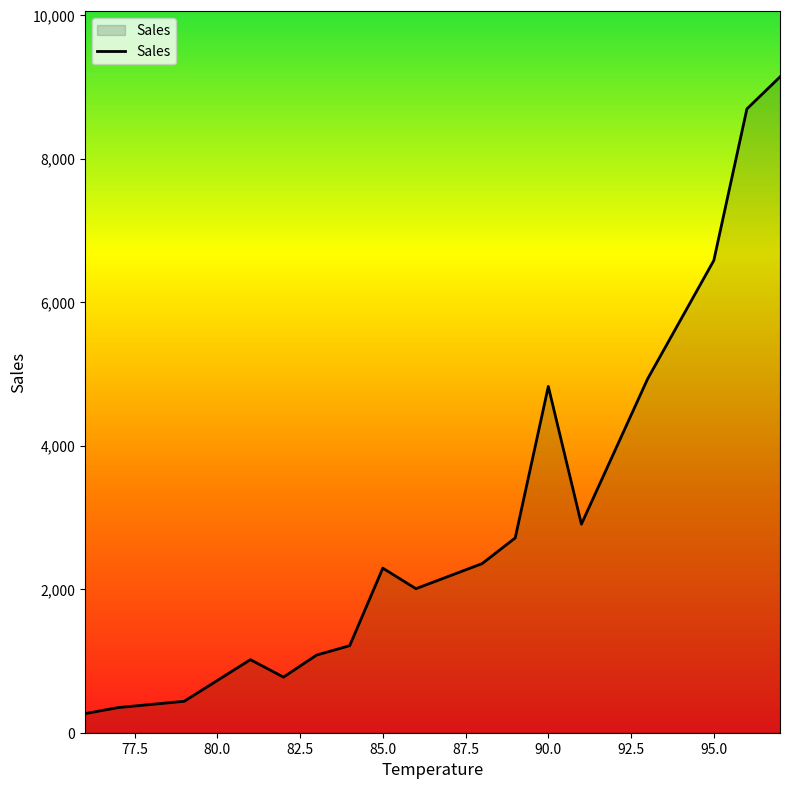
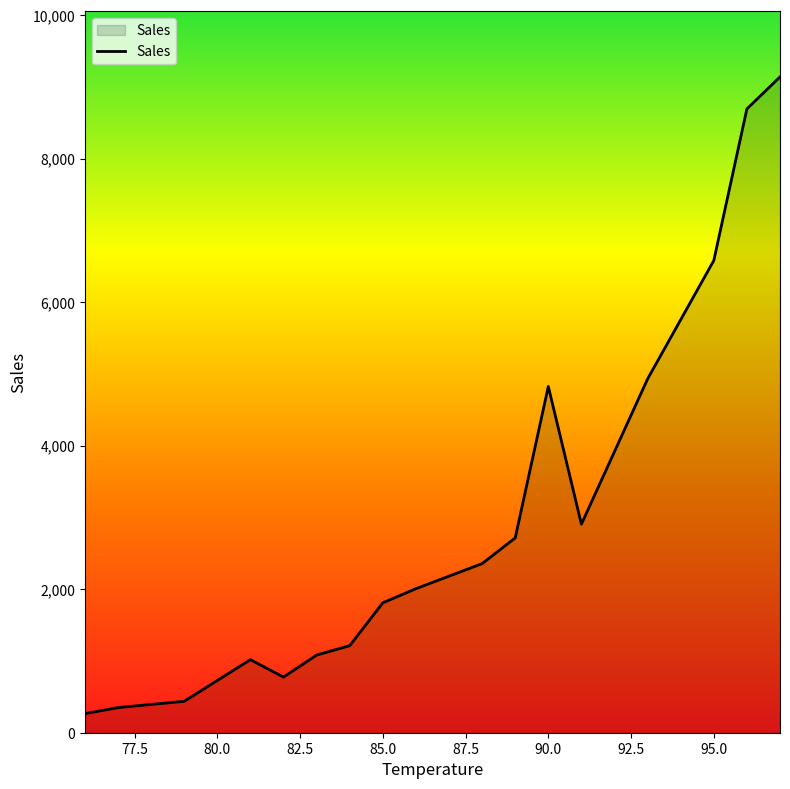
85.0: 2,300 -> 1,800
